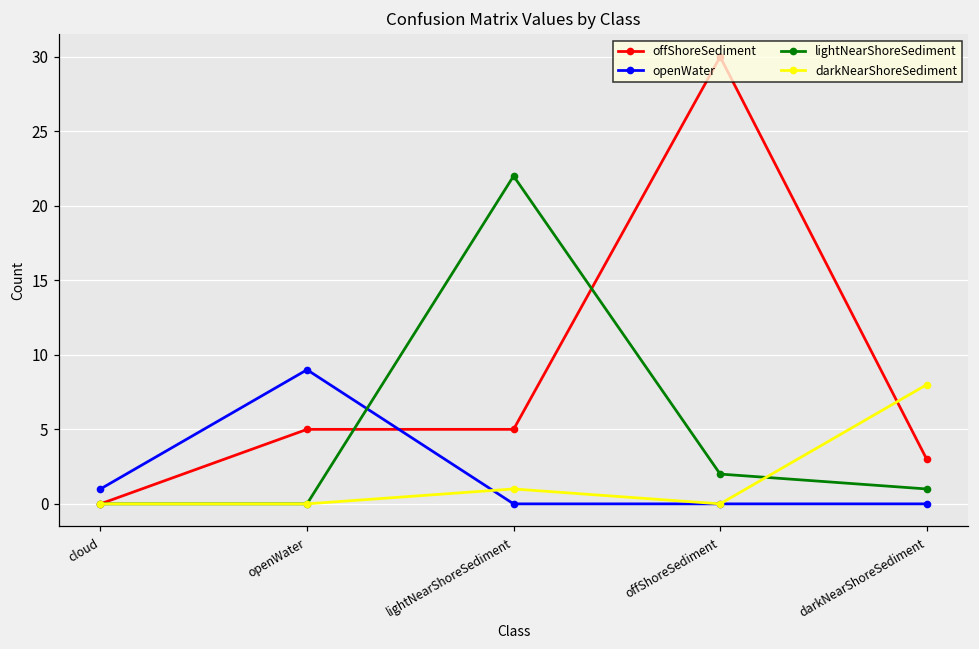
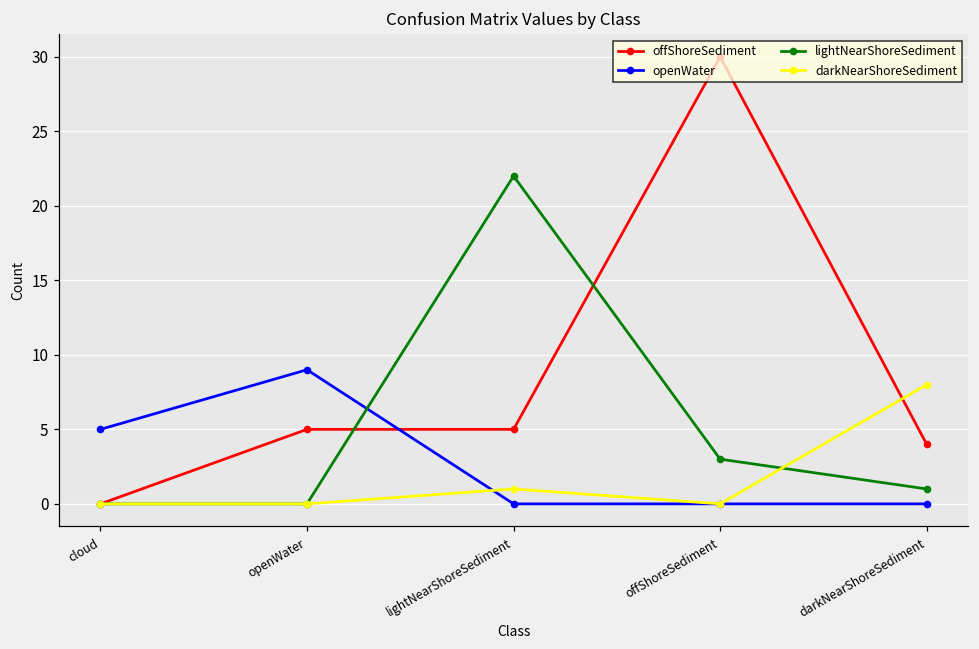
openWater, cloud: 1 -> 5
lightNearShoreSediment, offShoreSediment: 2 -> 3
offShoreSediment, darkNearShoreSediment: 3 -> 4
